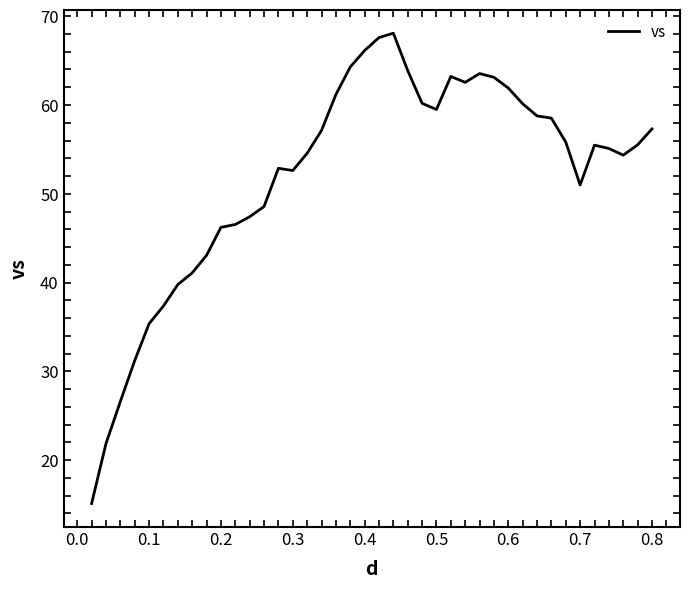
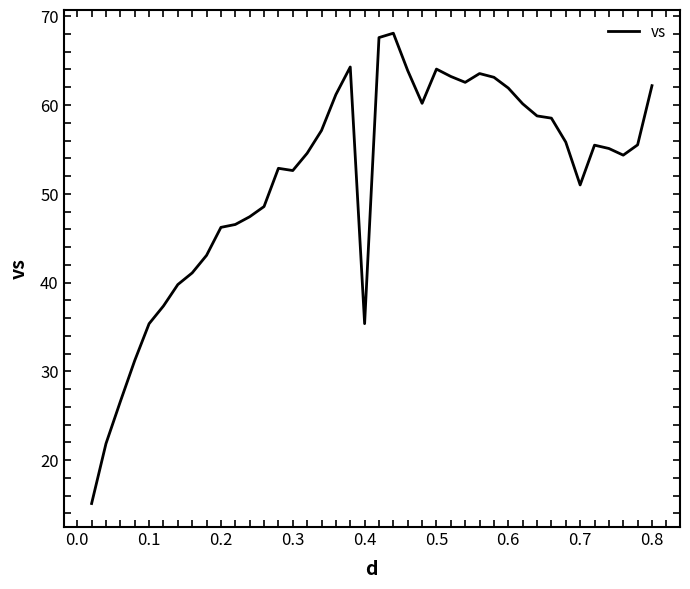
0.4: 66 -> 35
0.5: 59 -> 64
0.8: 57 -> 62
